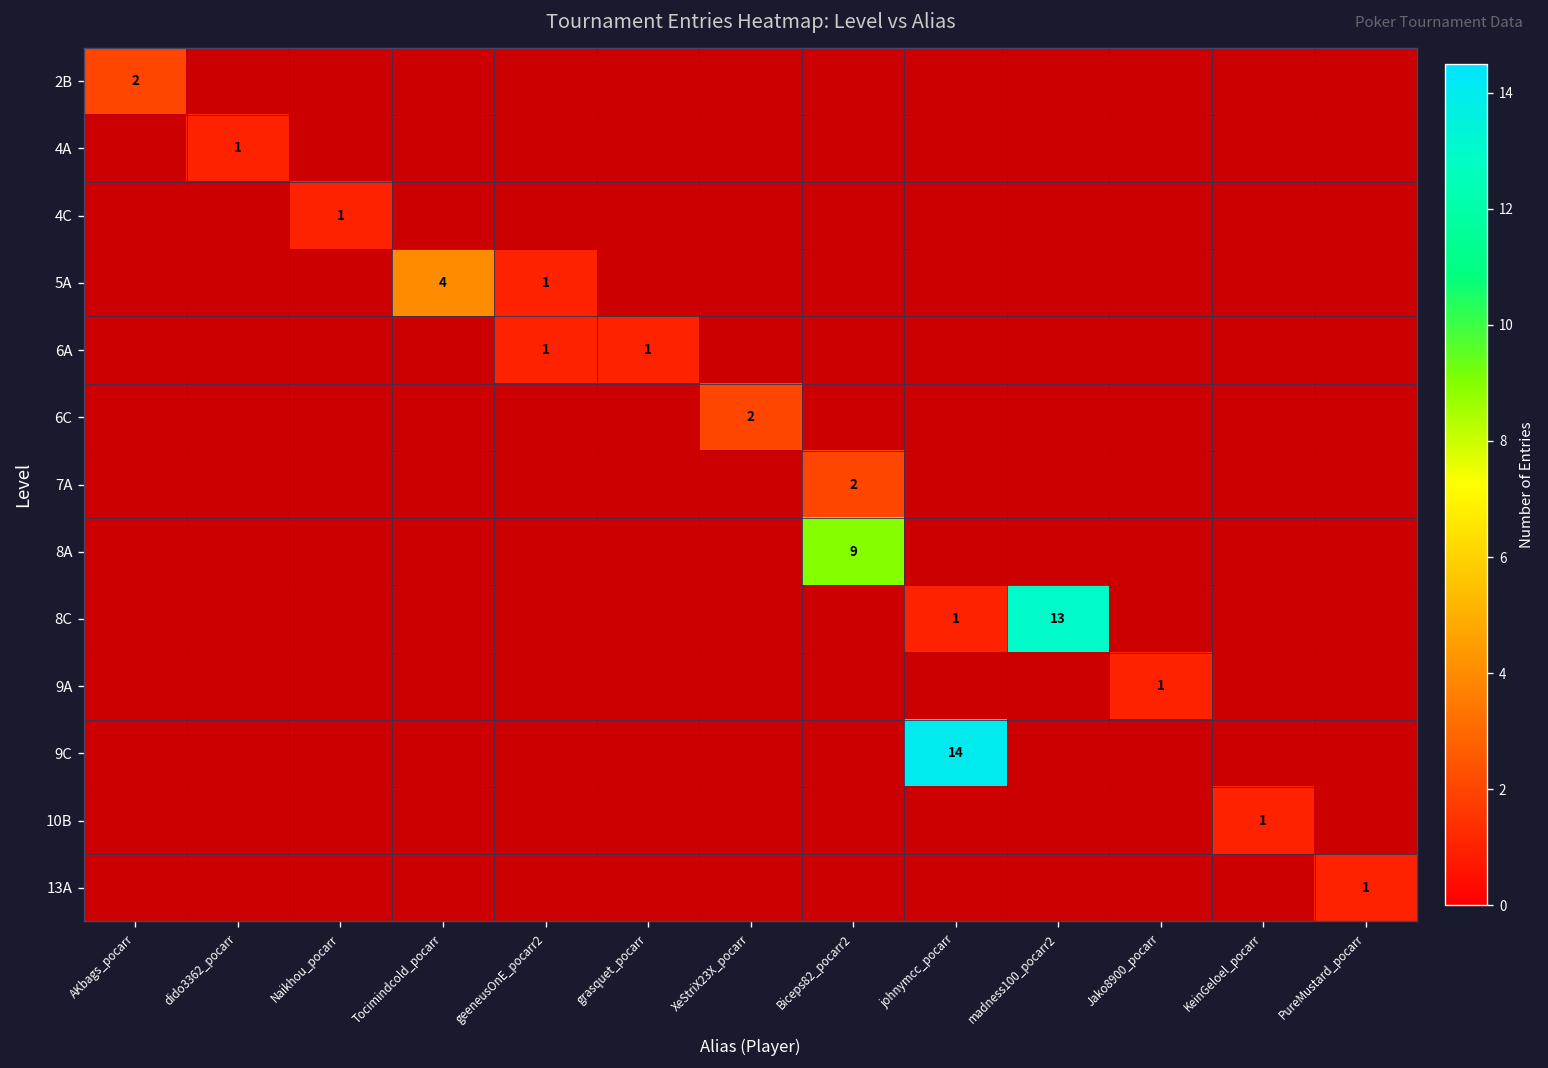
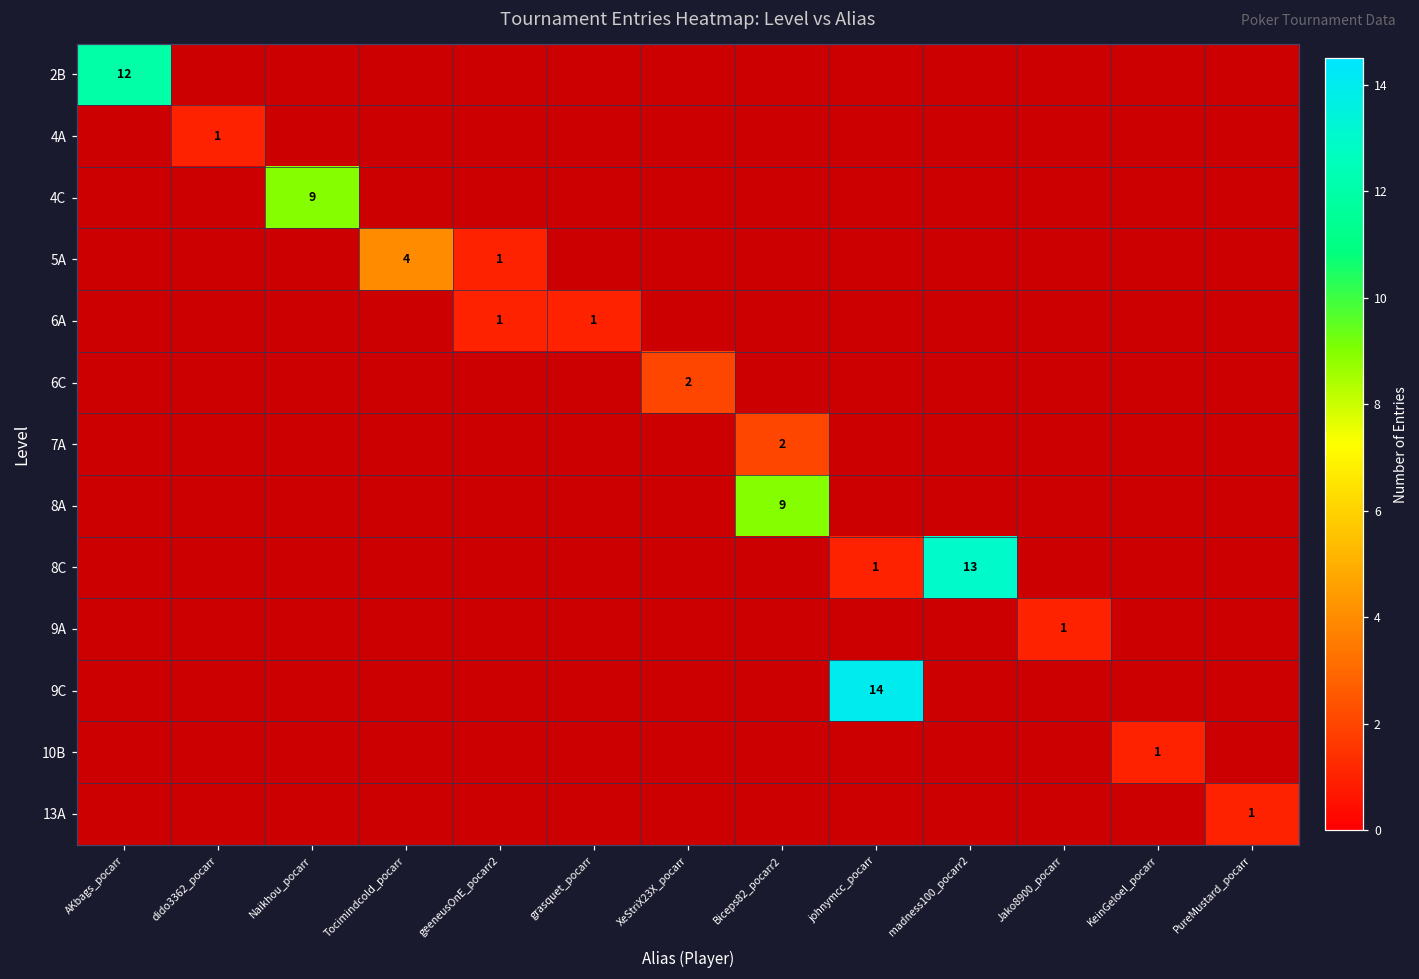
2B, AKbags_pocarr: 2 -> 12
4C, Naikhou_pocarr: 1 -> 9
